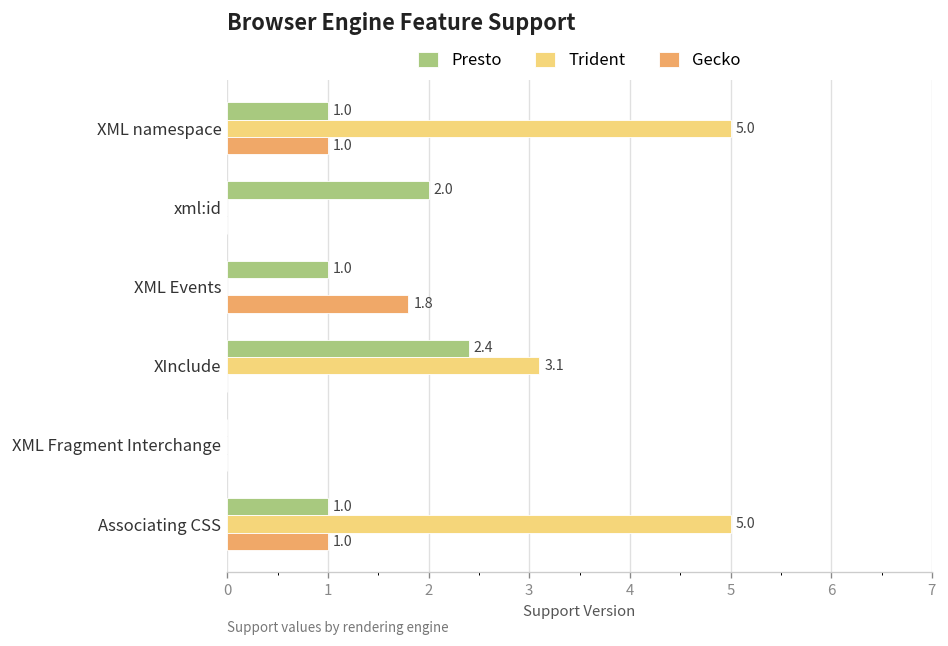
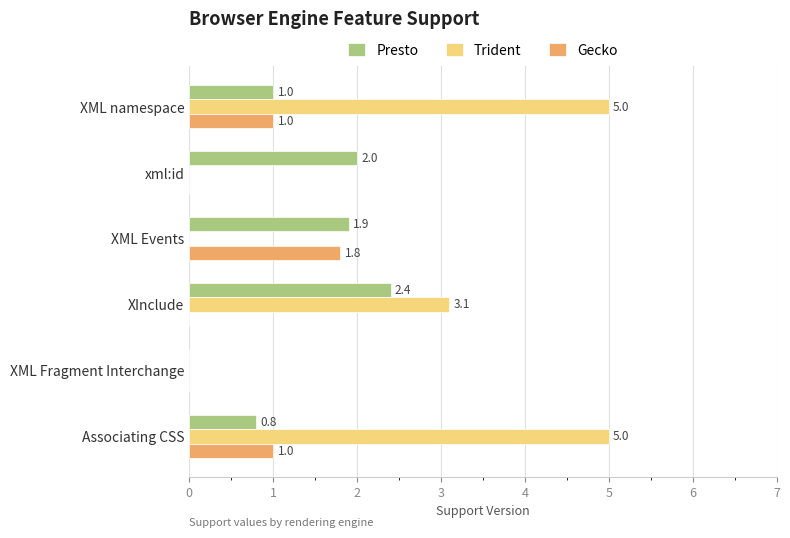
Presto, XML Events: 1.0 -> 1.9
Presto, Associating CSS: 1.0 -> 0.8
